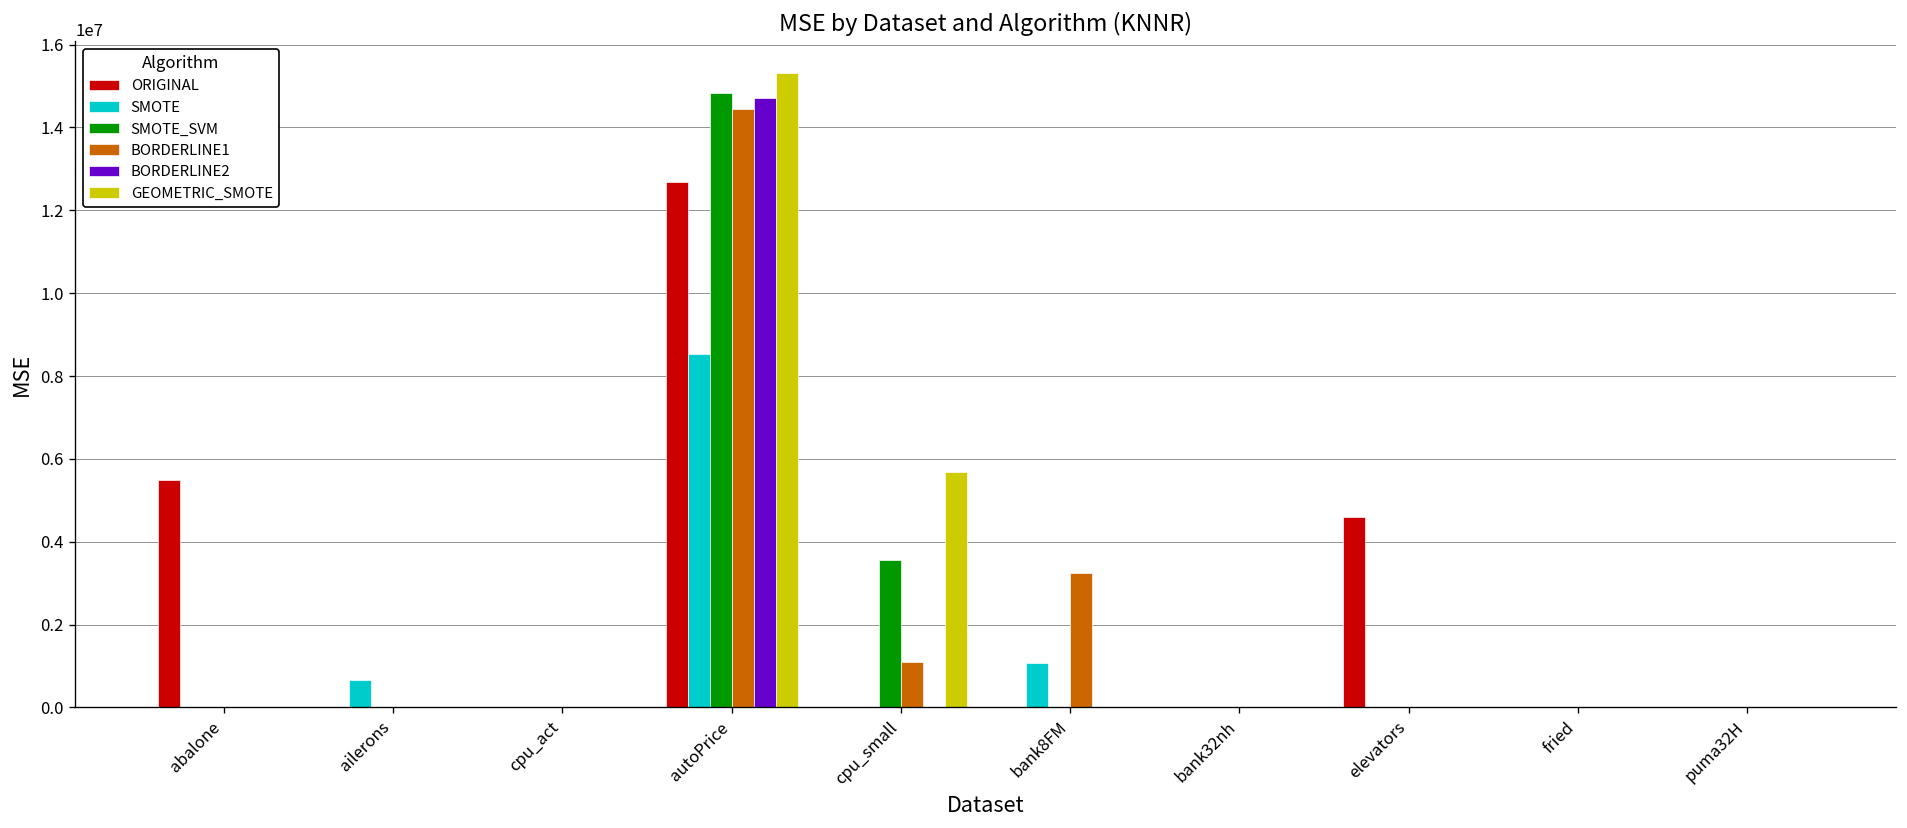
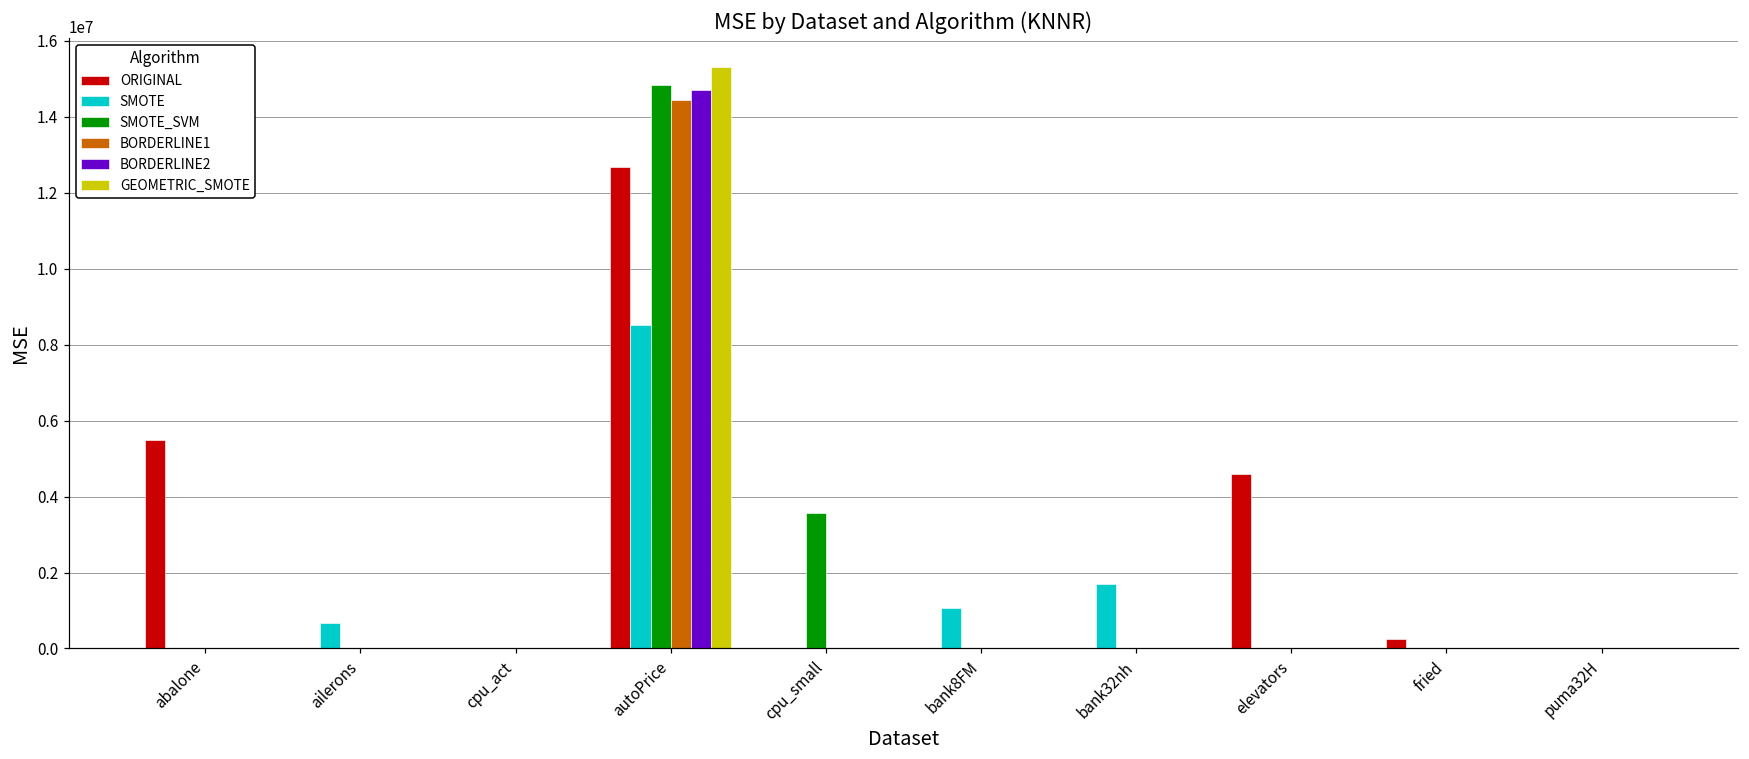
BORDERLINE1, cpu_small: 1100000 -> 0
GEOMETRIC_SMOTE, cpu_small: 5700000 -> 0
BORDERLINE1, bank8FM: 3300000 -> 0
SMOTE, bank32nh: 0 -> 1700000
ORIGINAL, fried: 0 -> 300000
